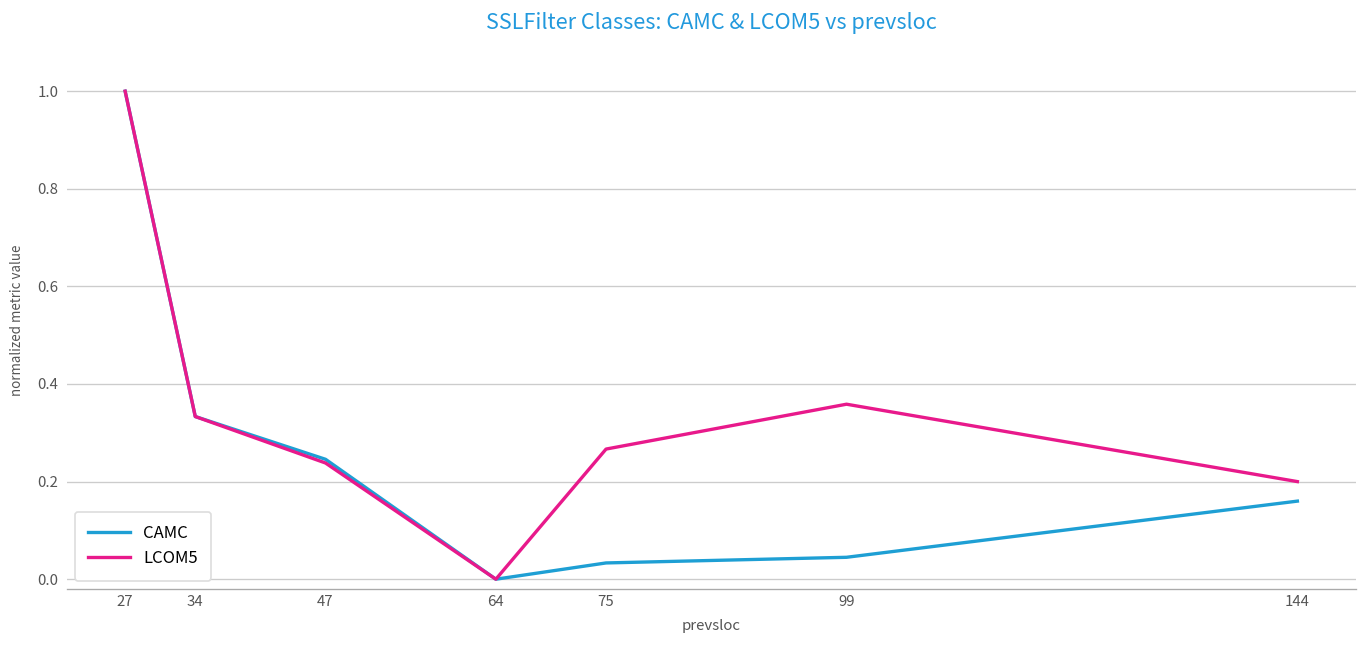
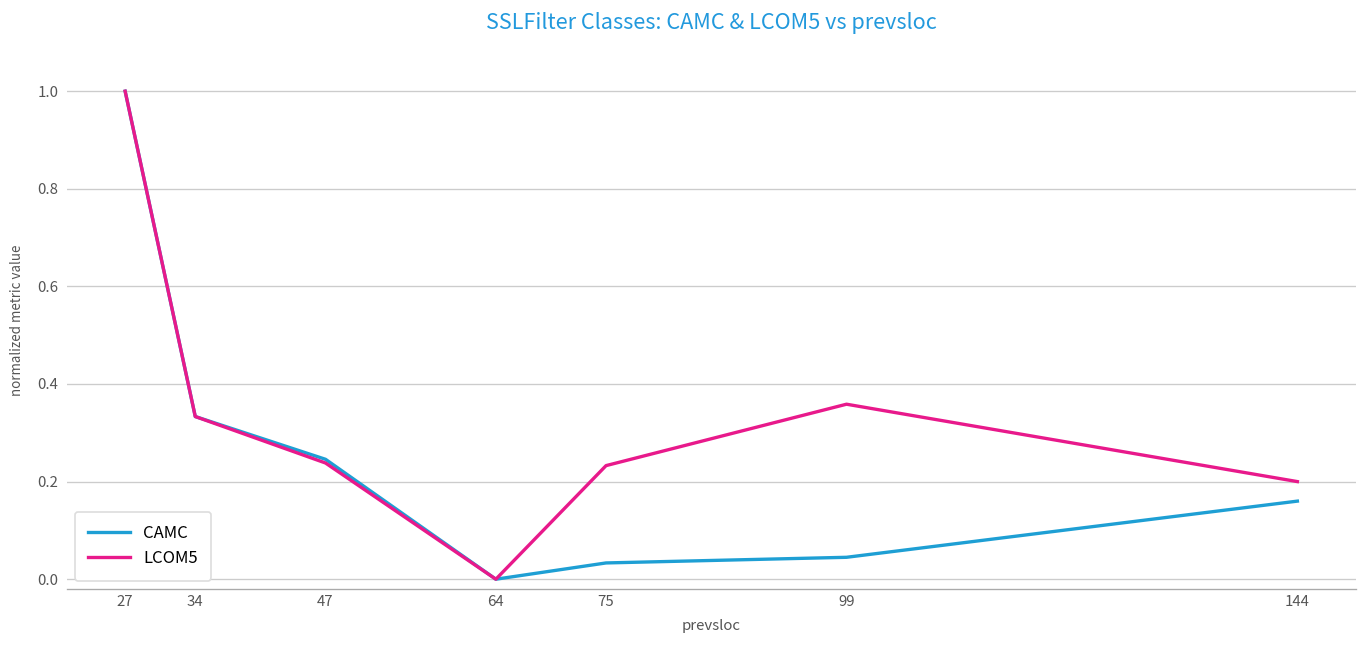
LCOM5, 75: 0.27 -> 0.23
